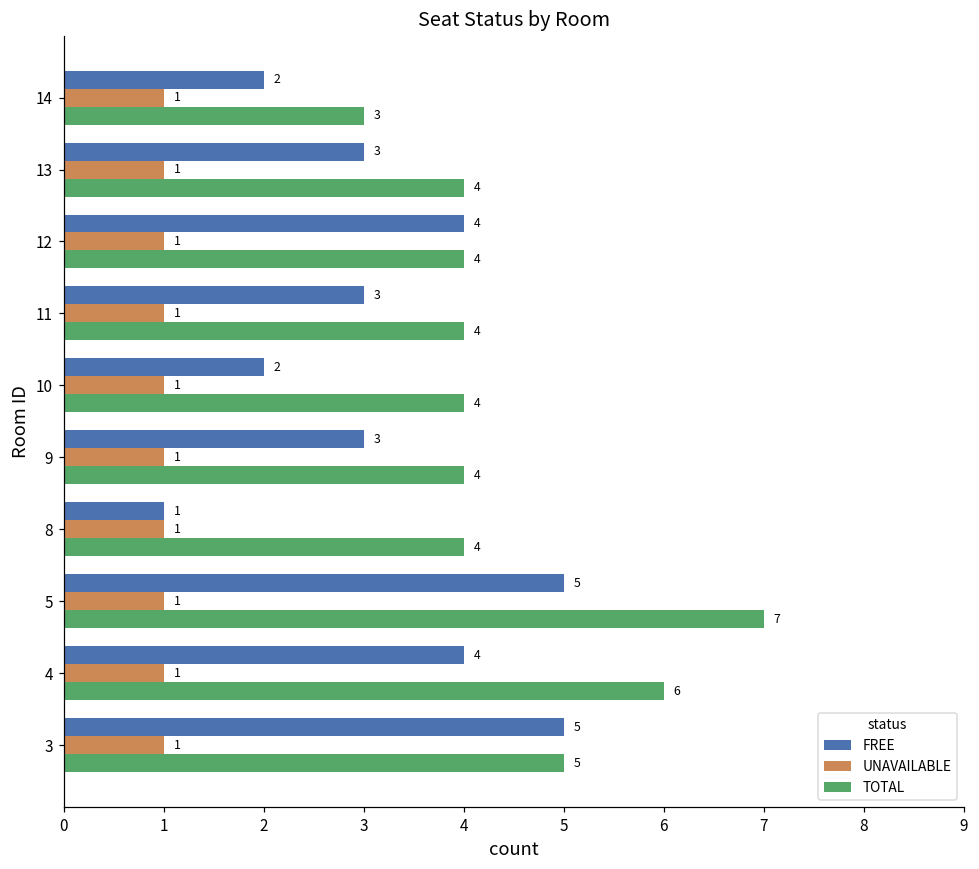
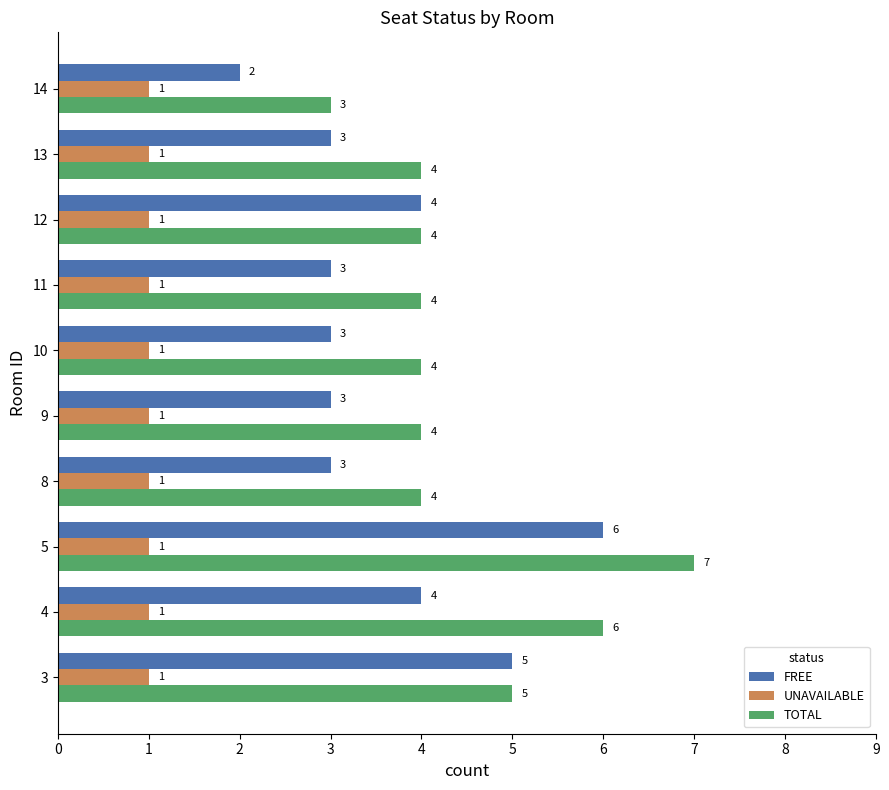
FREE, 10: 2 -> 3
FREE, 8: 1 -> 3
FREE, 5: 5 -> 6
